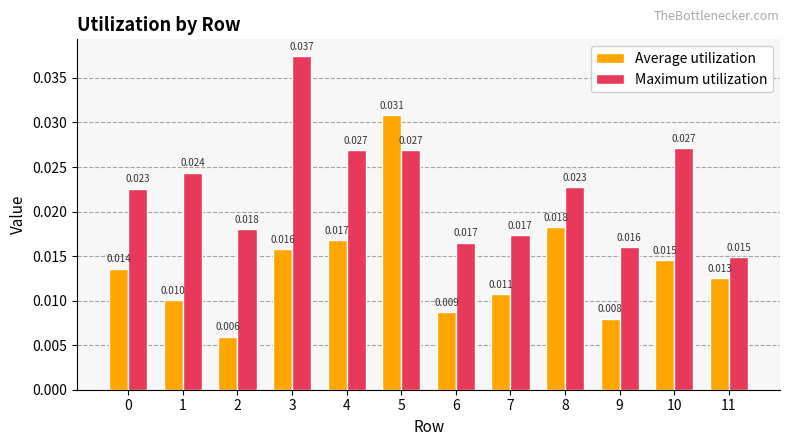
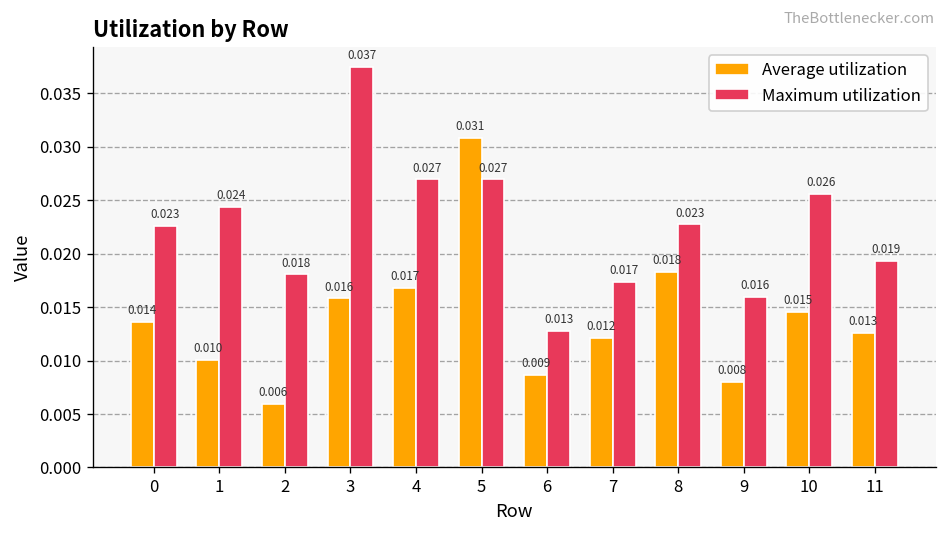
Maximum utilization, 6: 0.017 -> 0.013
Average utilization, 7: 0.011 -> 0.012
Maximum utilization, 10: 0.027 -> 0.026
Maximum utilization, 11: 0.015 -> 0.019
